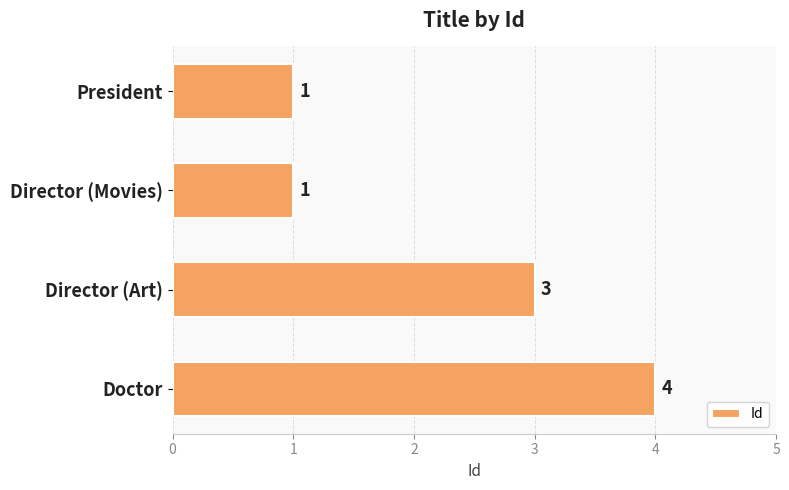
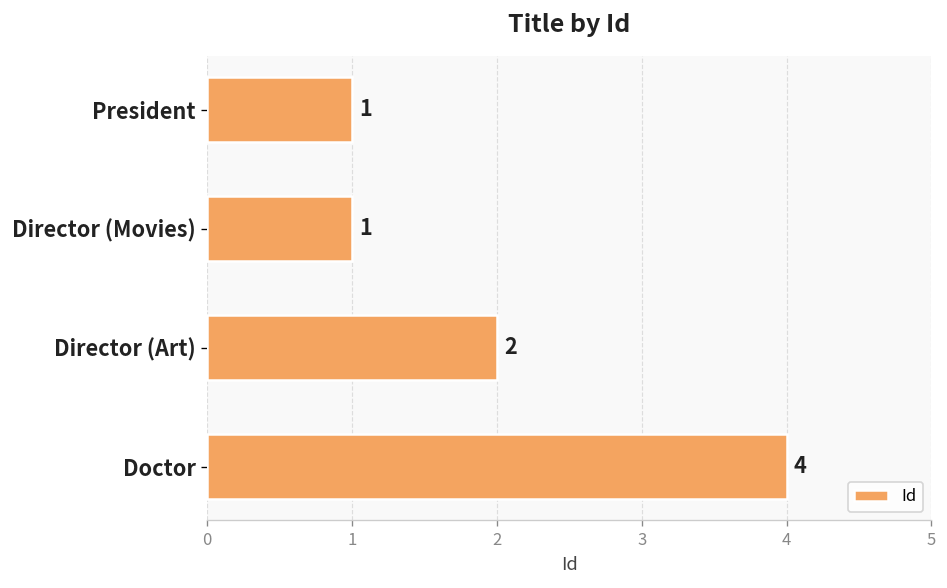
Director (Art): 3 -> 2
